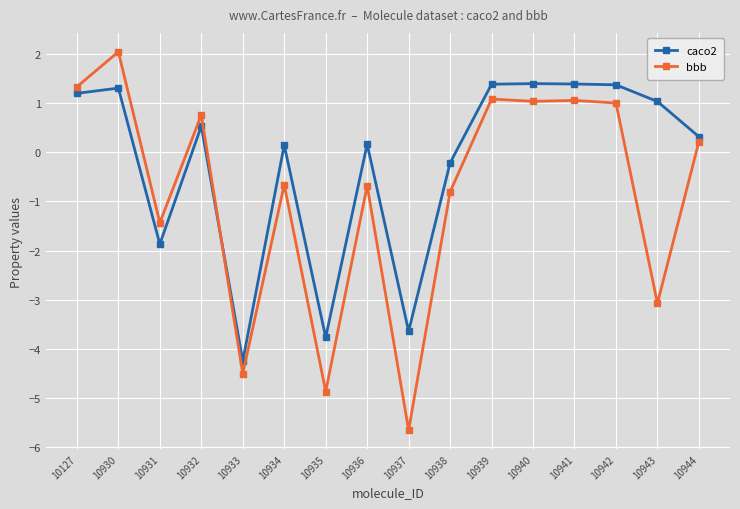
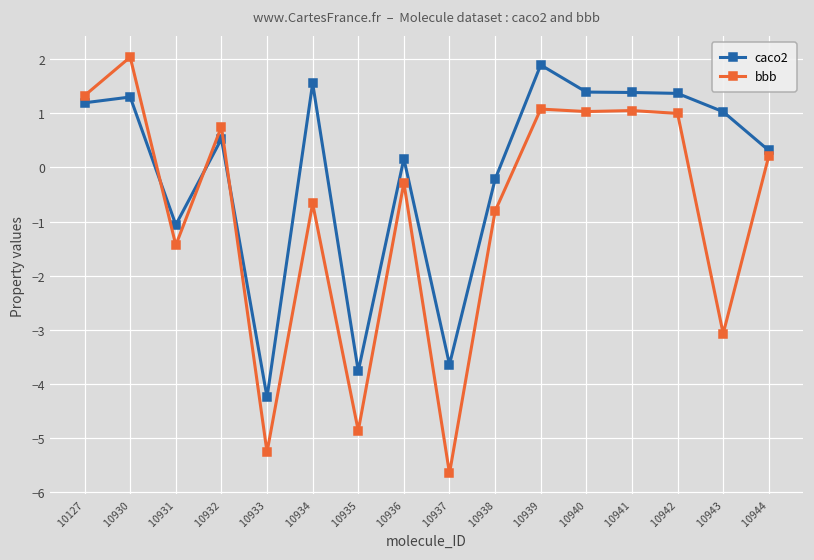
caco2, 10931: -1.9 -> -1.1
bbb, 10933: -4.5 -> -5.3
caco2, 10934: 0.1 -> 1.6
bbb, 10936: -0.7 -> -0.3
caco2, 10939: 1.4 -> 1.9
